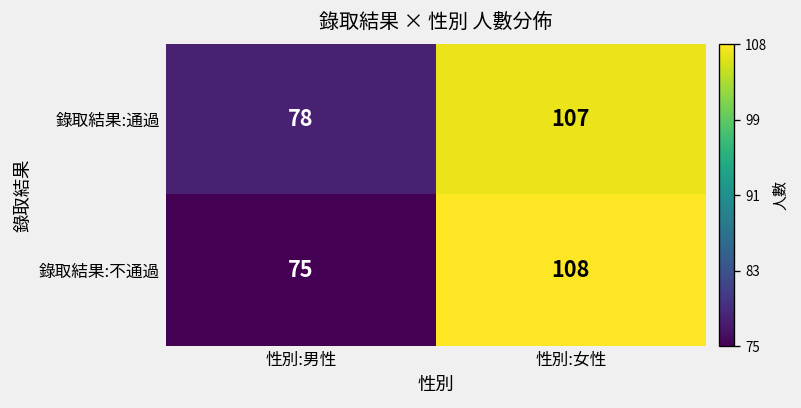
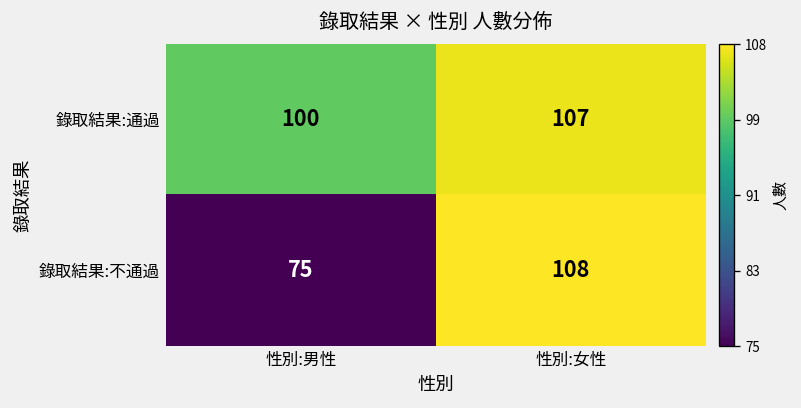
錄取結果:通過, 性別:男性: 78 -> 100
